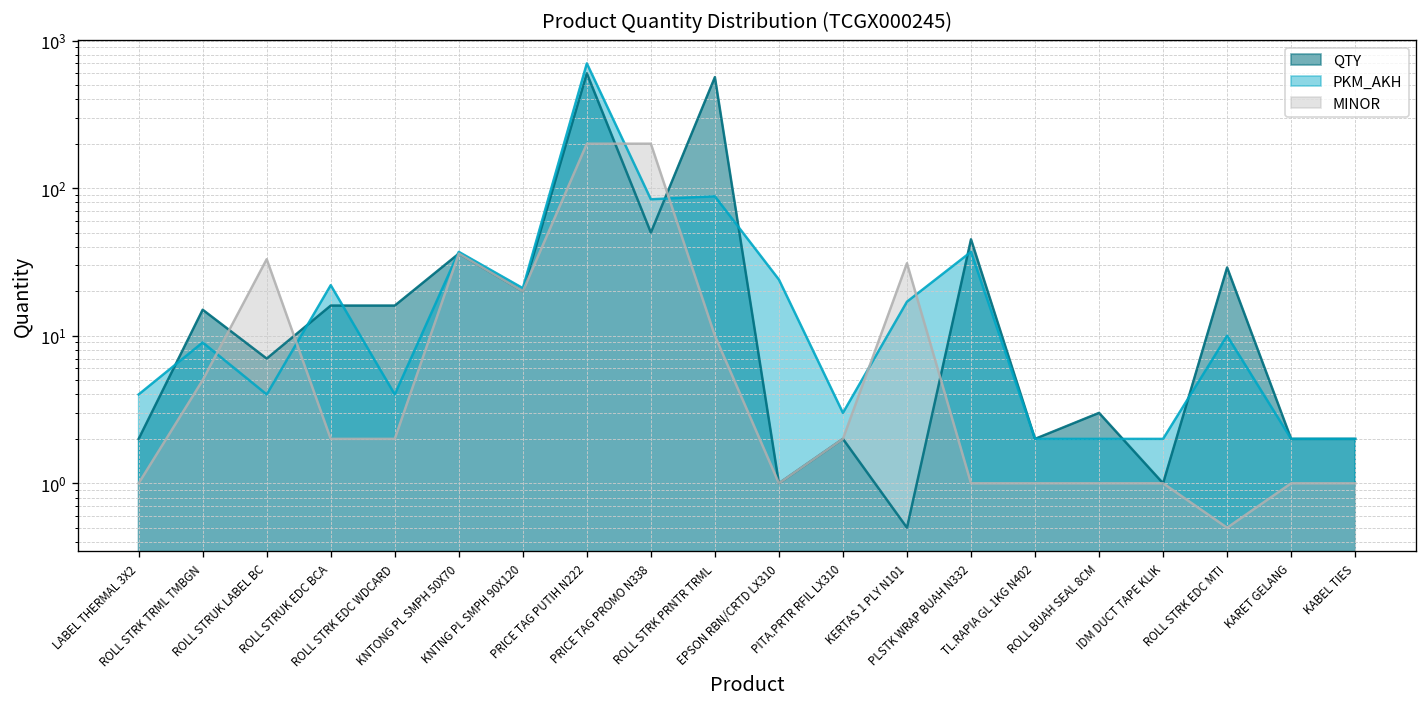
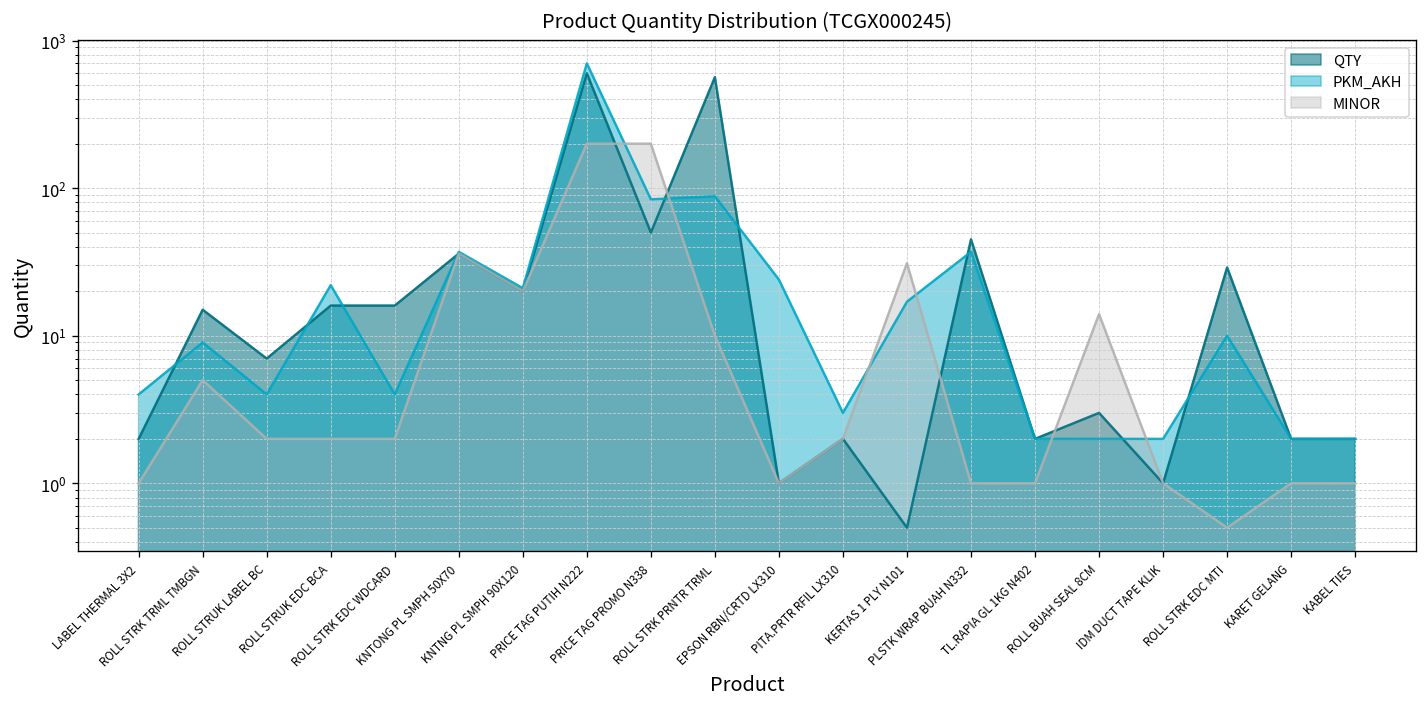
MINOR, ROLL STRUK LABEL BC: 33 -> 2
MINOR, ROLL BUAH SEAL 8CM: 1 -> 14
